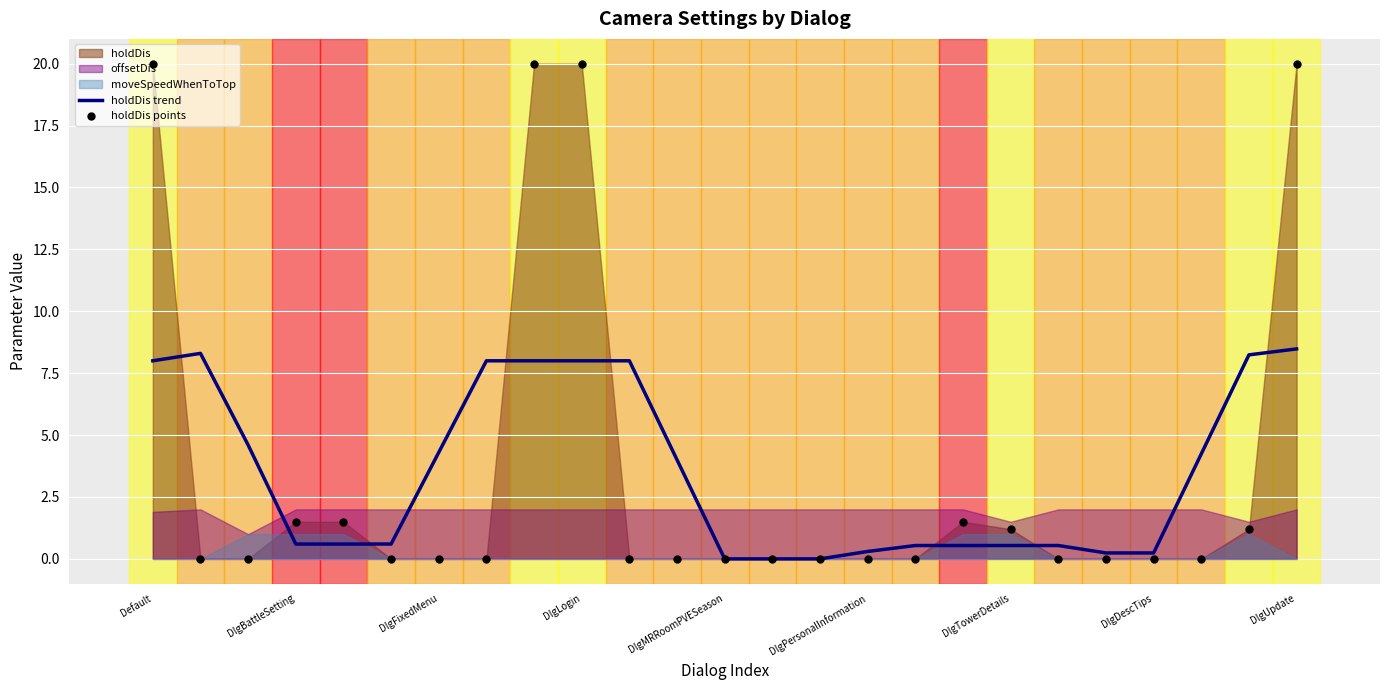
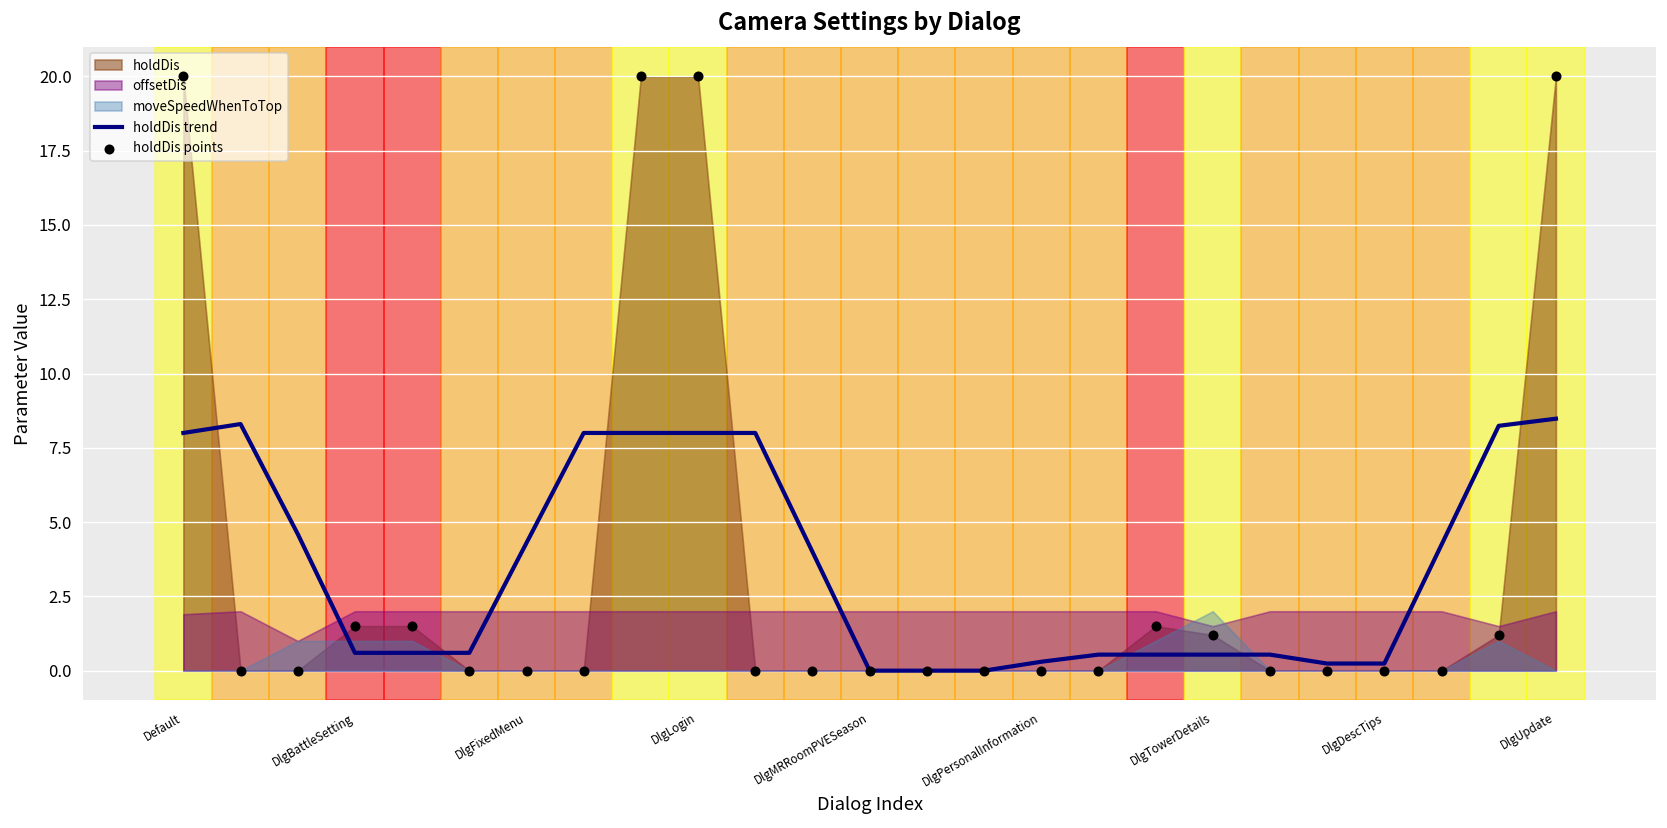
moveSpeedWhenToTop, DlgTowerDetails: 1 -> 2
